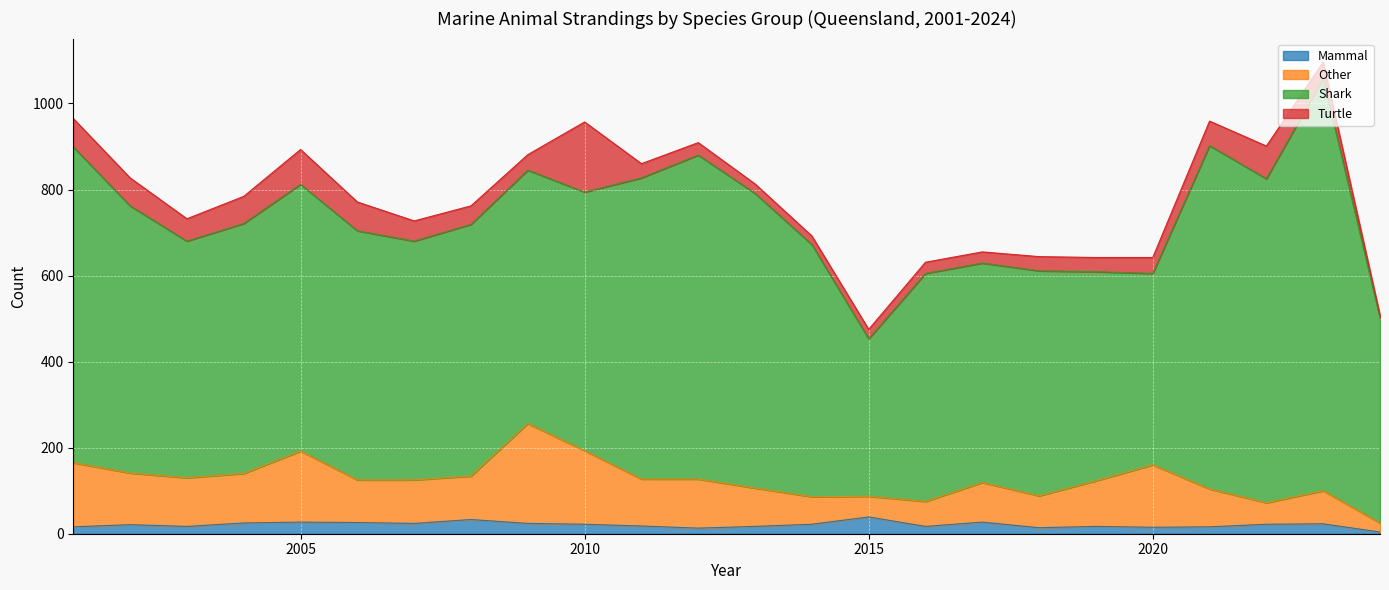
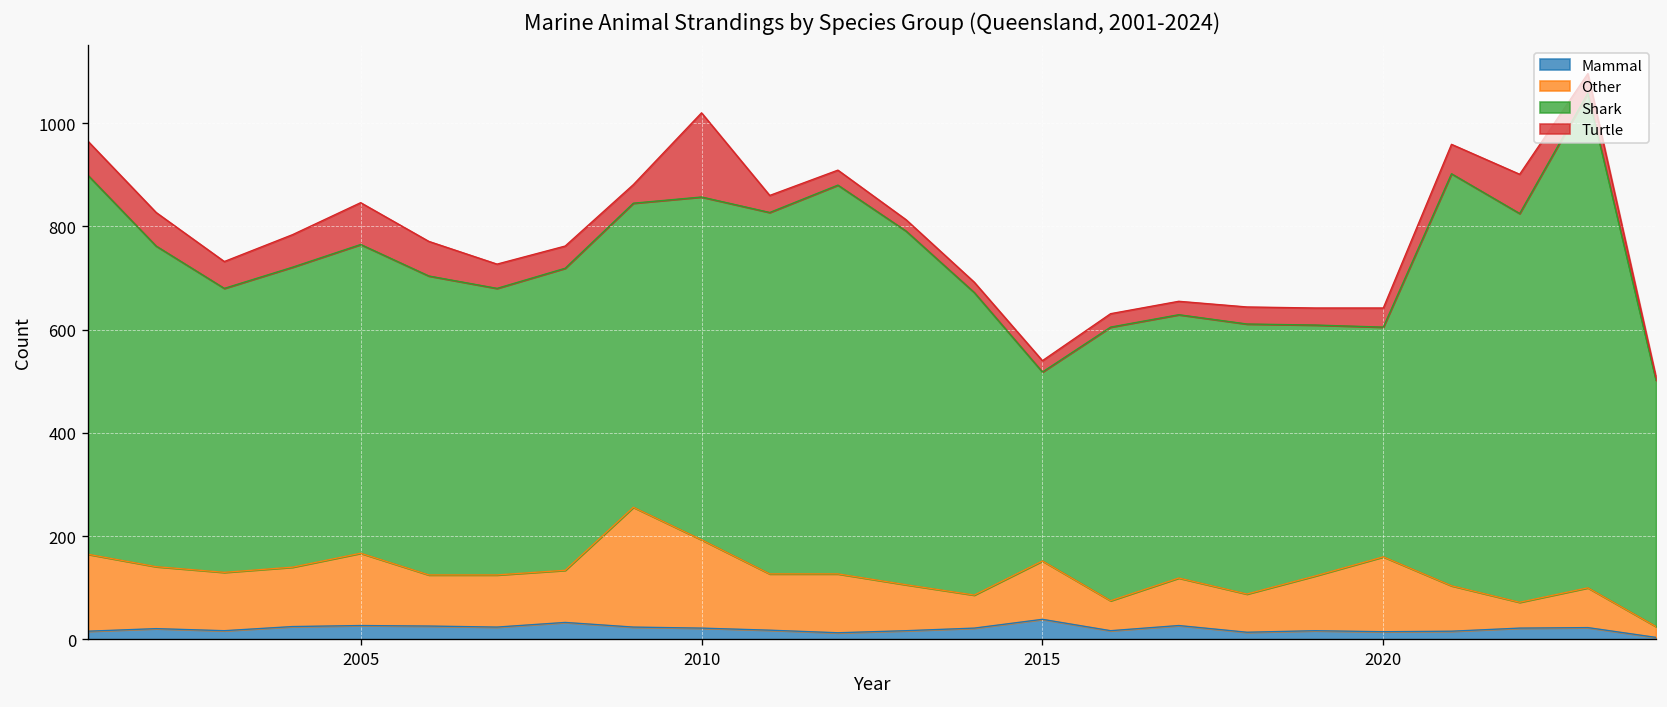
Other, 2005: 170 -> 140
Shark, 2005: 620 -> 600
Shark, 2010: 600 -> 660
Other, 2015: 50 -> 110
